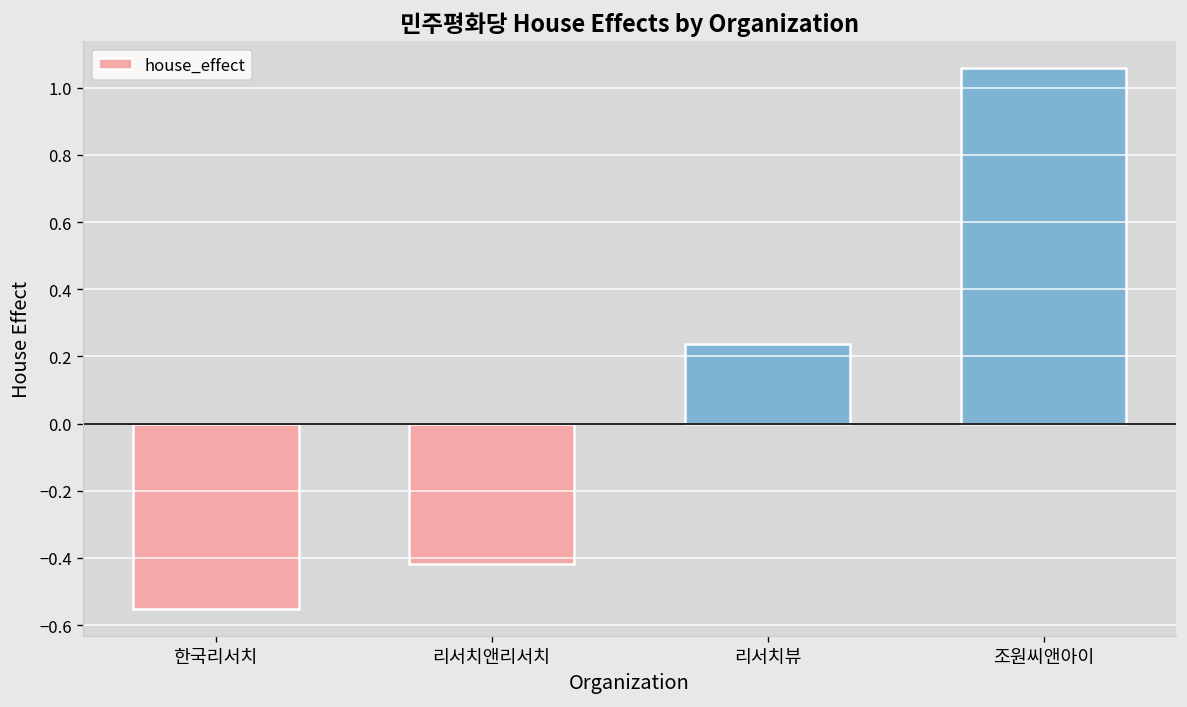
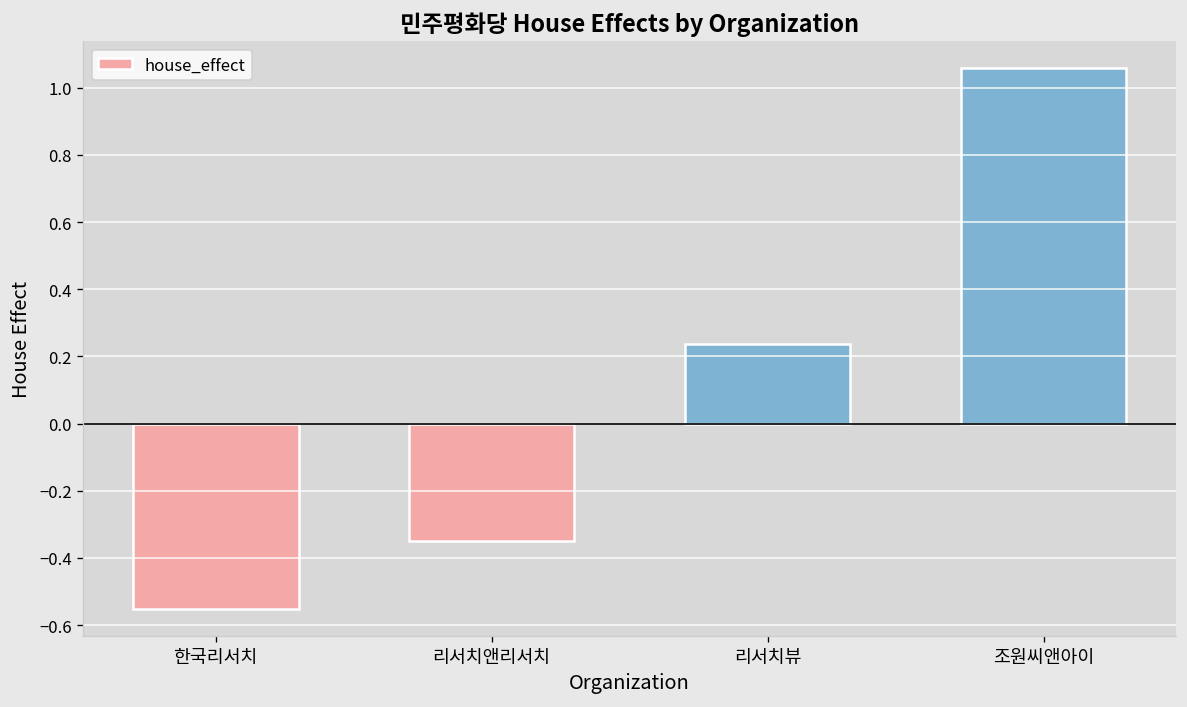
리서치앤리서치: -0.42 -> -0.35
